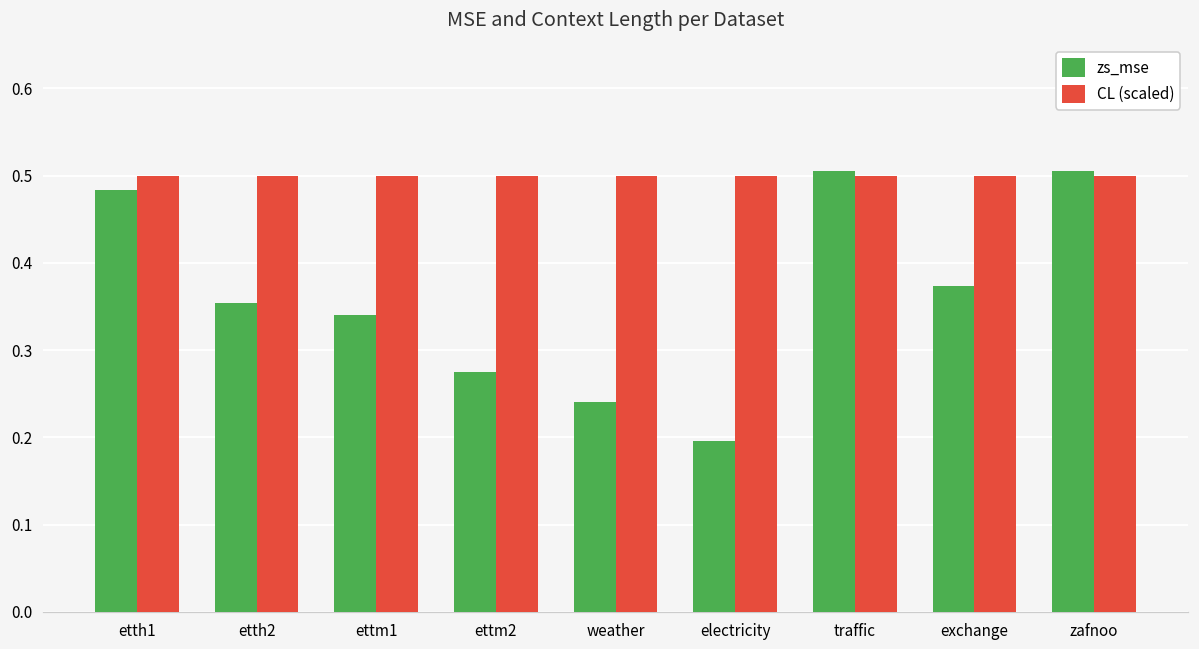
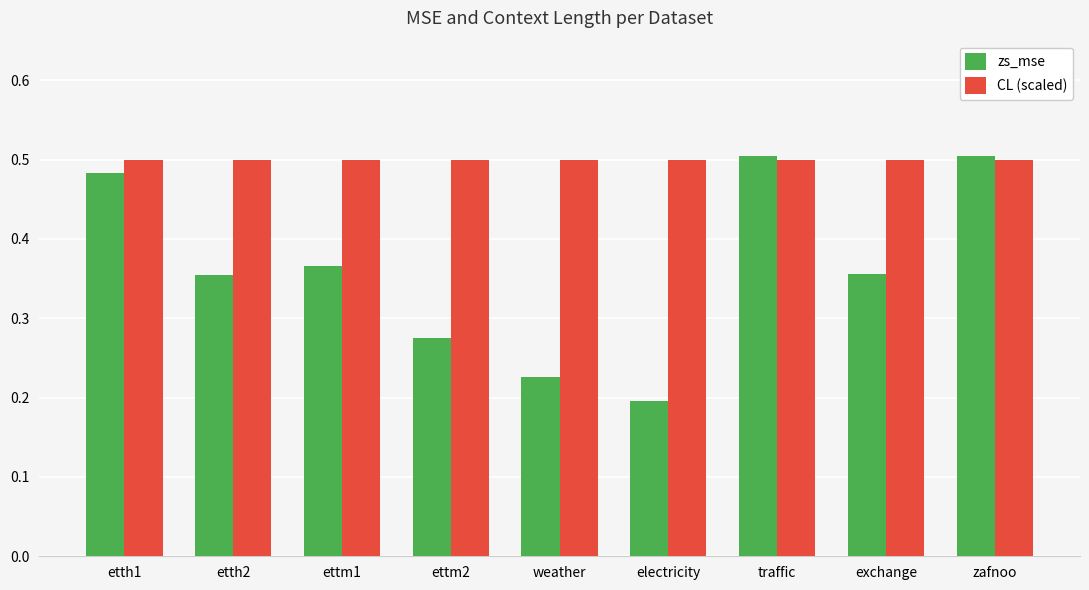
zs_mse, ettm1: 0.34 -> 0.37
zs_mse, weather: 0.24 -> 0.23
zs_mse, exchange: 0.37 -> 0.36
